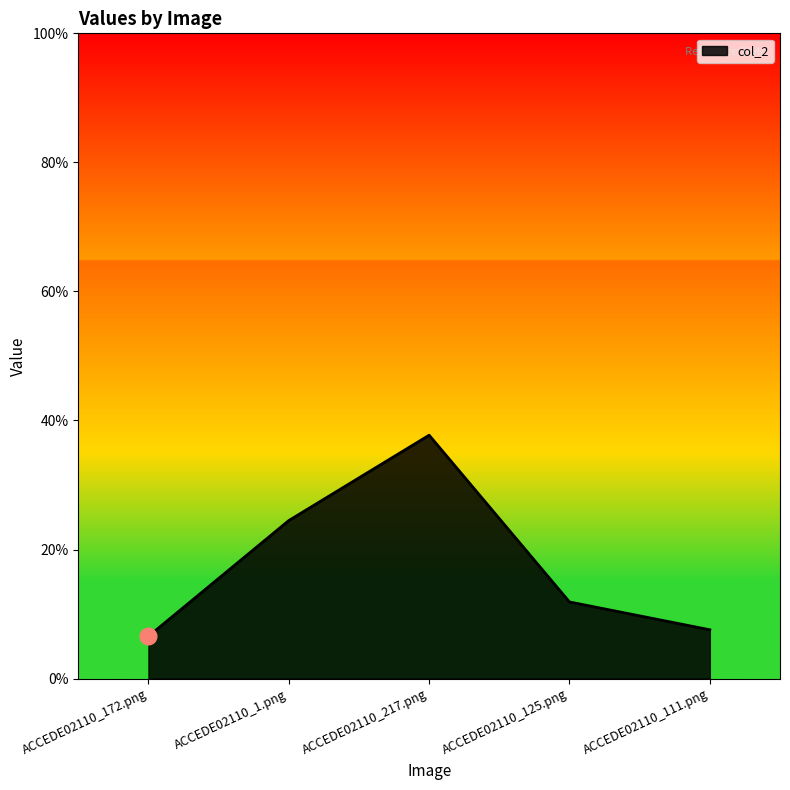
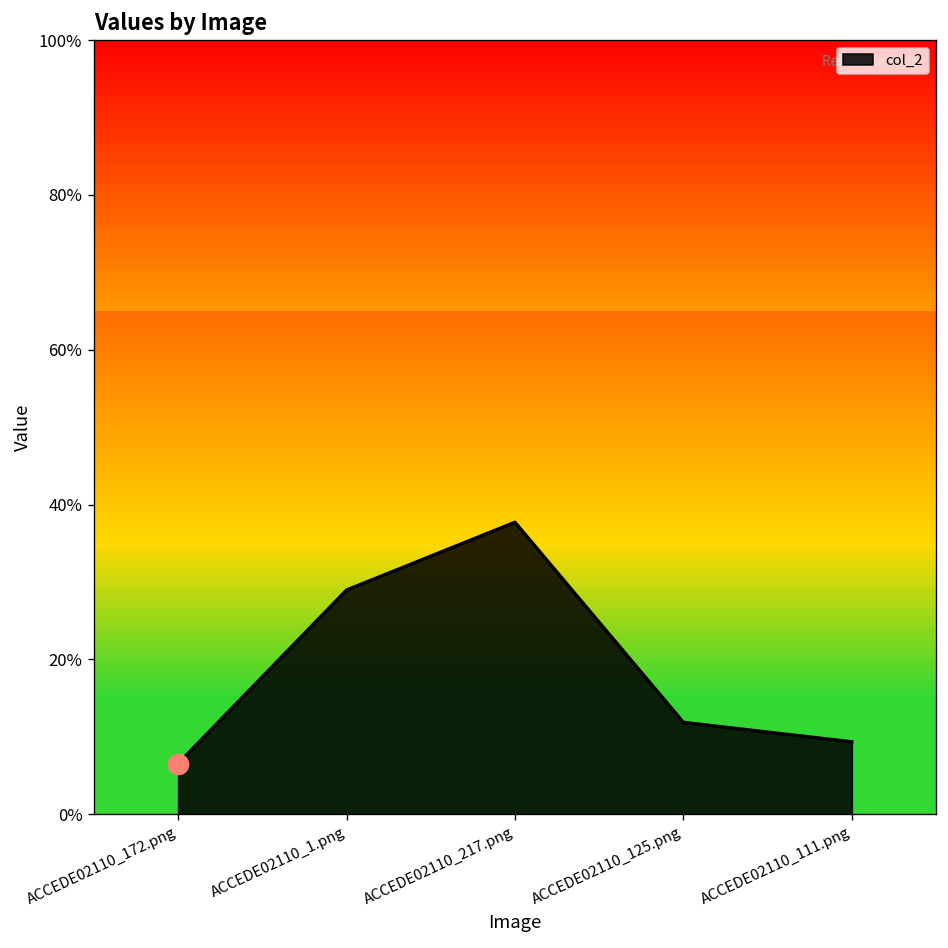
col_2, ACCEDE02110_1.png: 24% -> 29%
col_2, ACCEDE02110_111.png: 8% -> 9%
